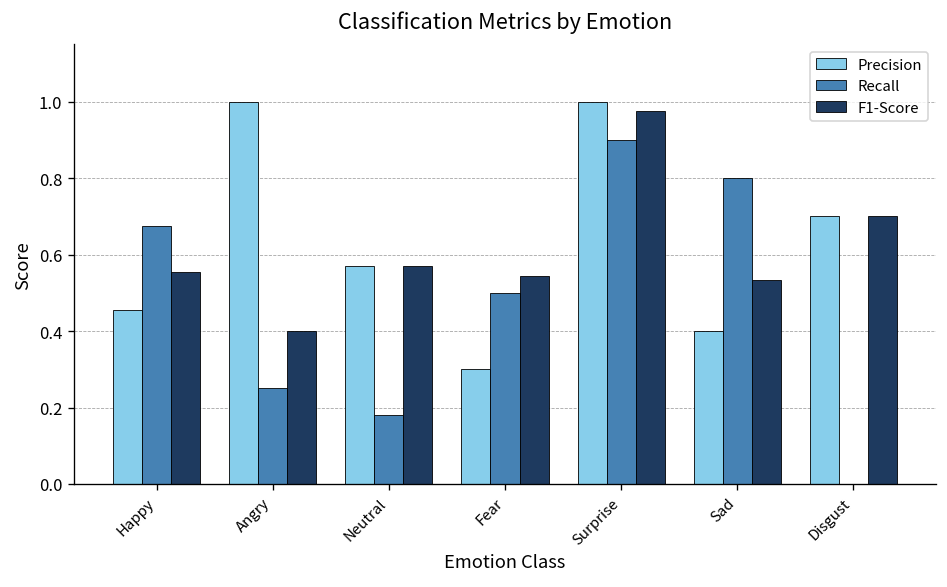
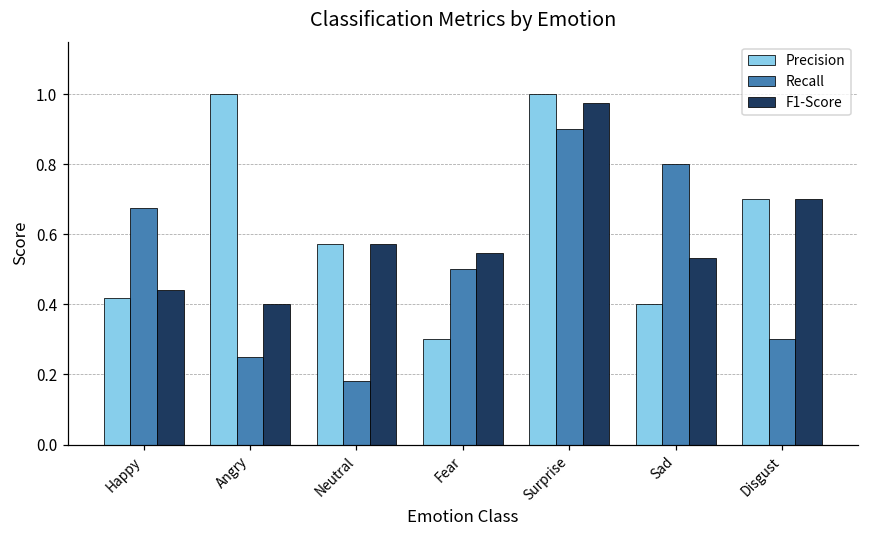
Precision, Happy: 0.45 -> 0.42
F1-Score, Happy: 0.56 -> 0.44
Recall, Disgust: 0.0 -> 0.3
